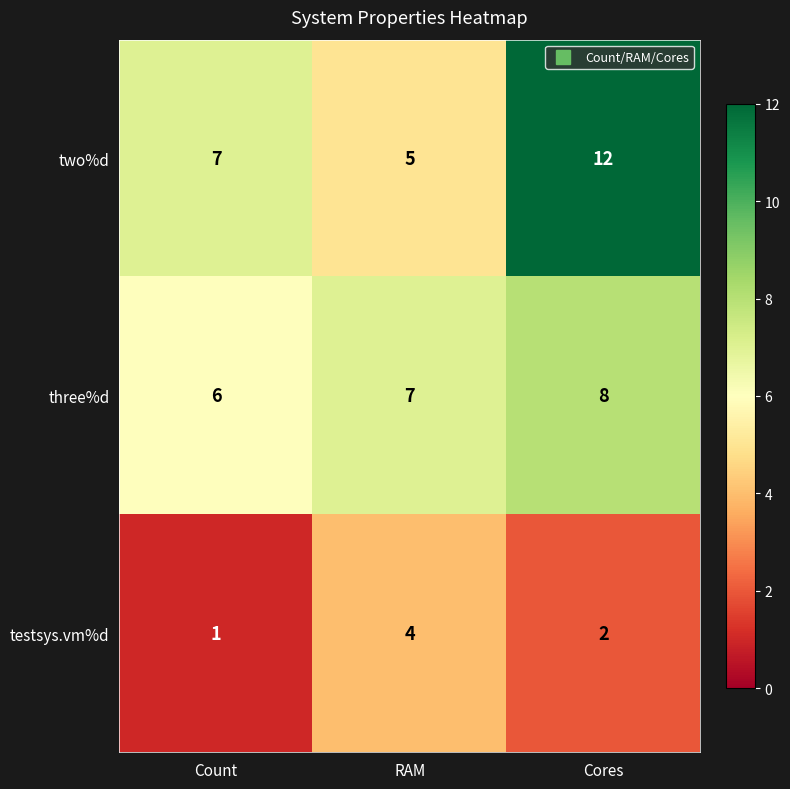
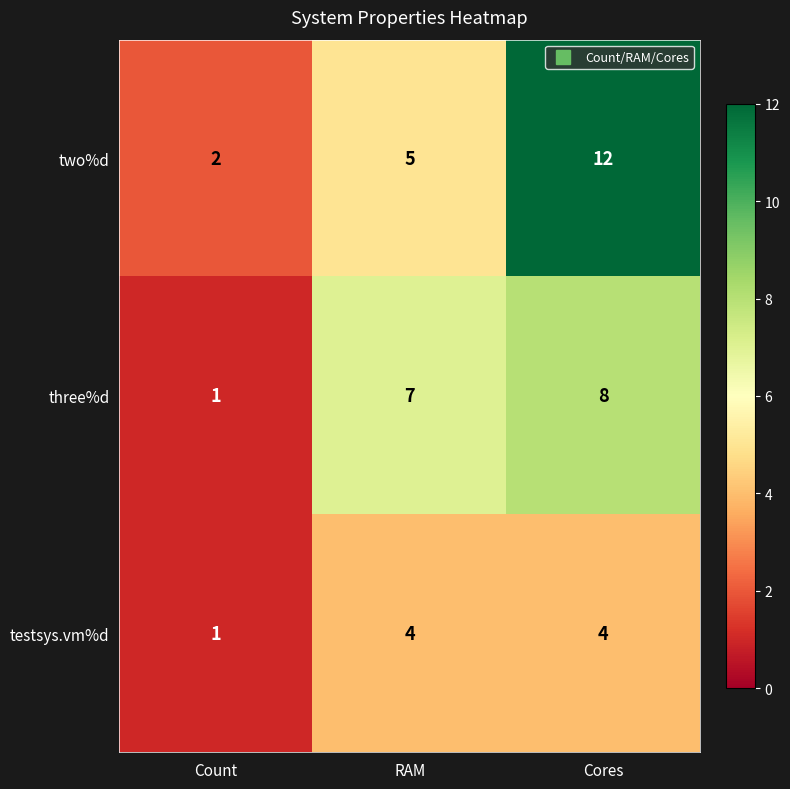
two%d, Count: 7 -> 2
three%d, Count: 6 -> 1
testsys.vm%d, Cores: 2 -> 4
